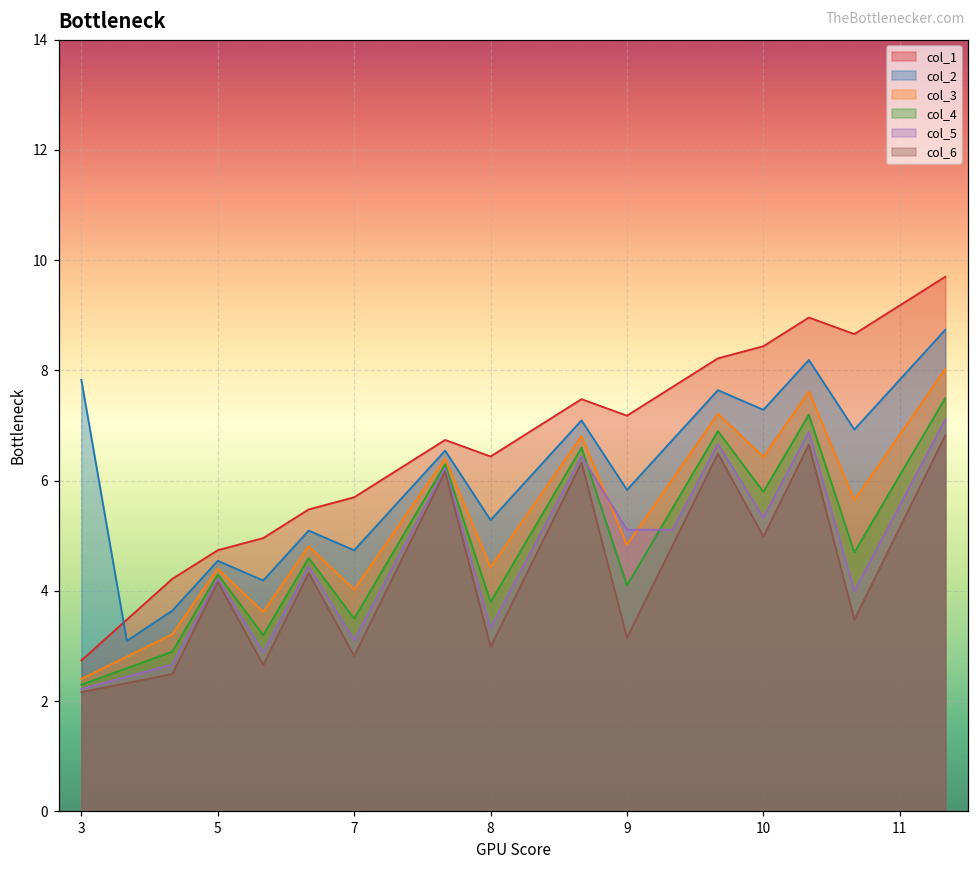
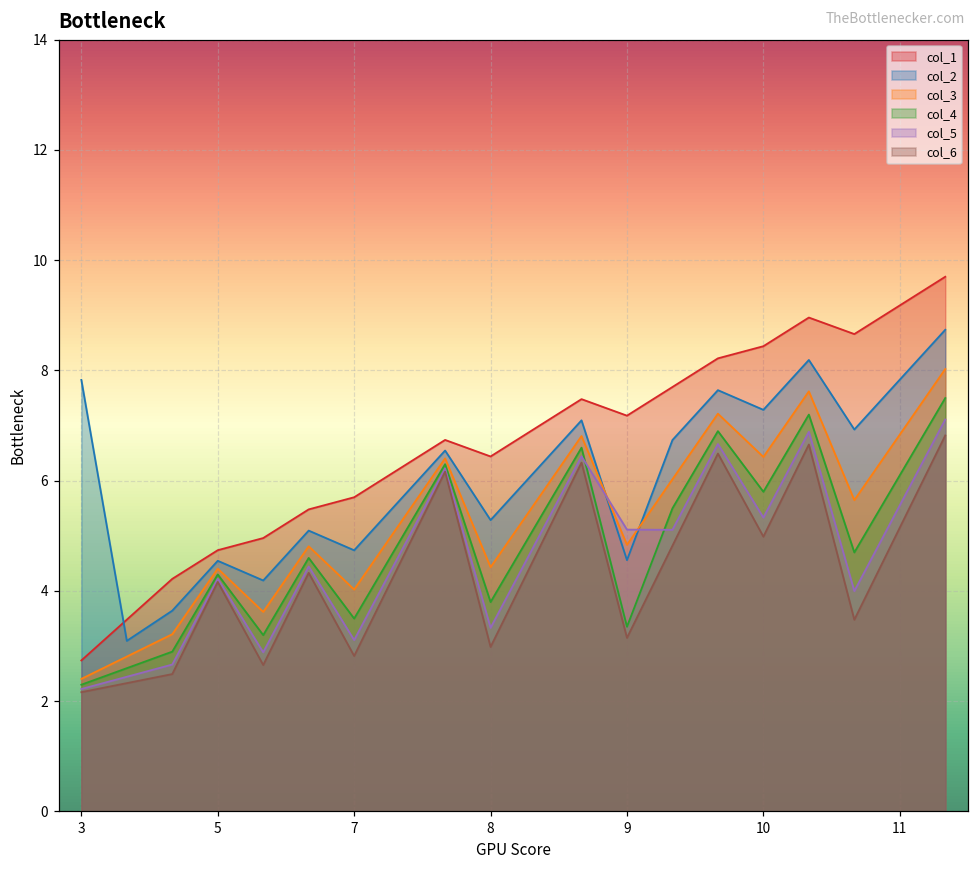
col_2, 9: 5.8 -> 4.6
col_4, 9: 4.1 -> 3.4
